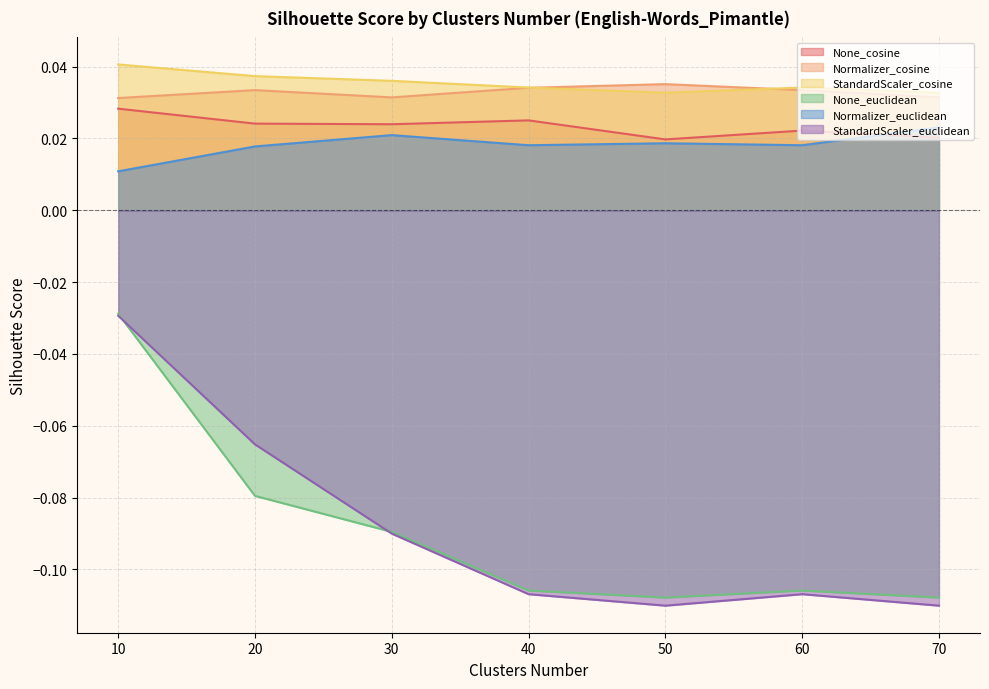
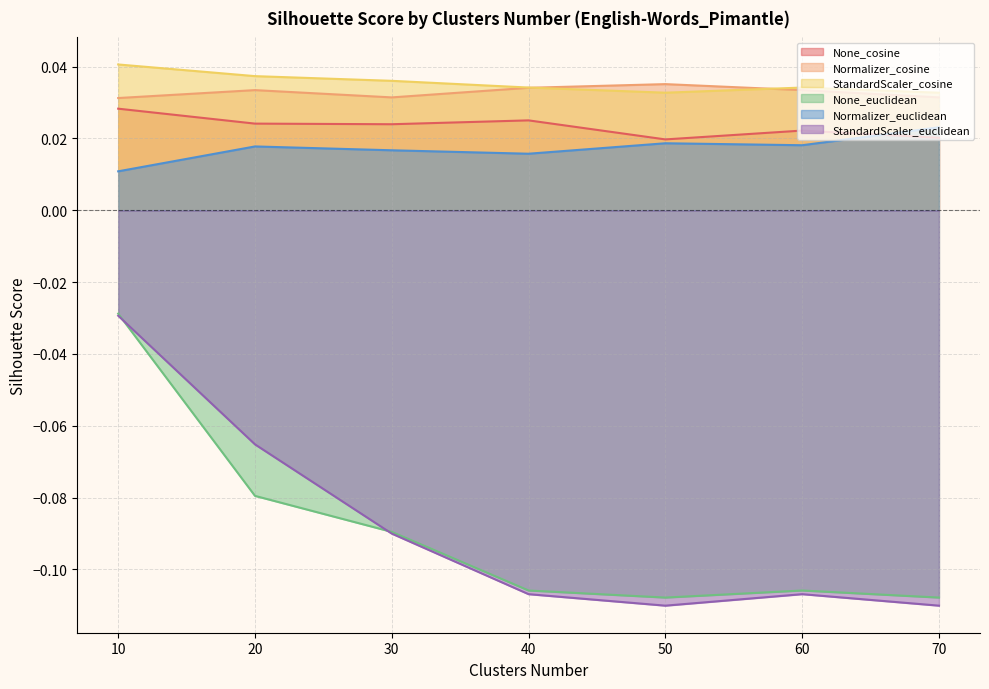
Normalizer_euclidean, 30: 0.021 -> 0.017
Normalizer_euclidean, 40: 0.018 -> 0.016
